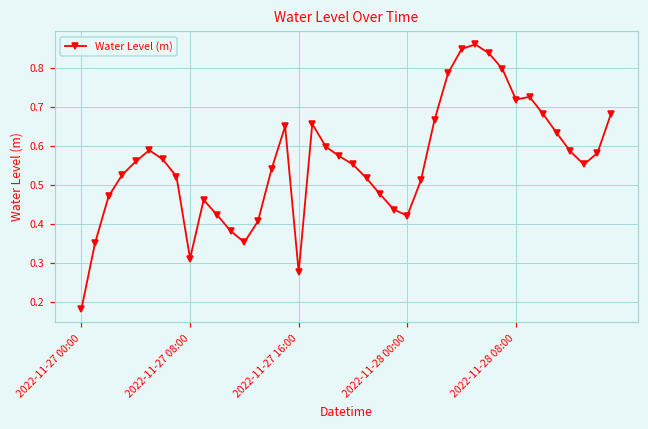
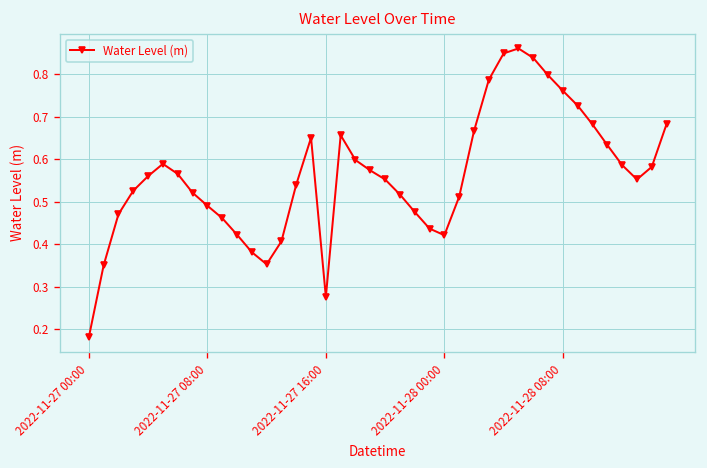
2022-11-27 08:00: 0.31 -> 0.49
2022-11-28 08:00: 0.72 -> 0.76
